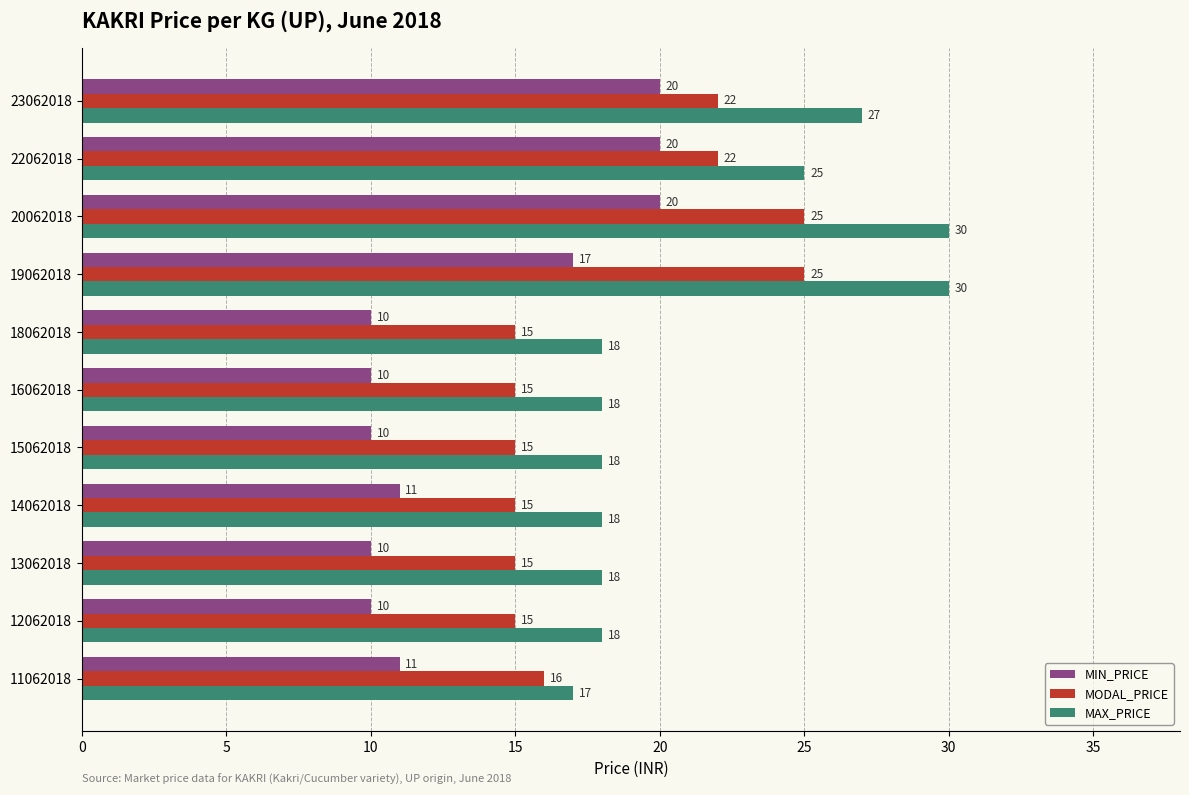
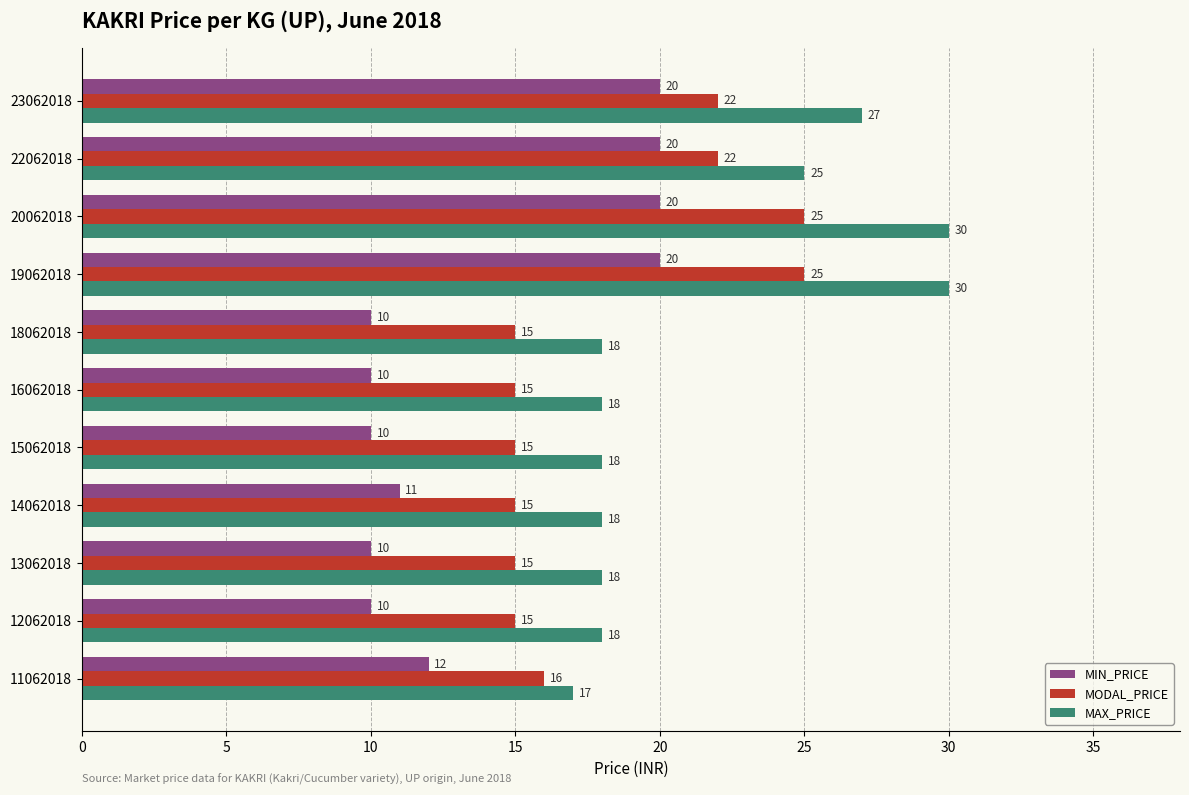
MIN_PRICE, 19062018: 17 -> 20
MIN_PRICE, 11062018: 11 -> 12
